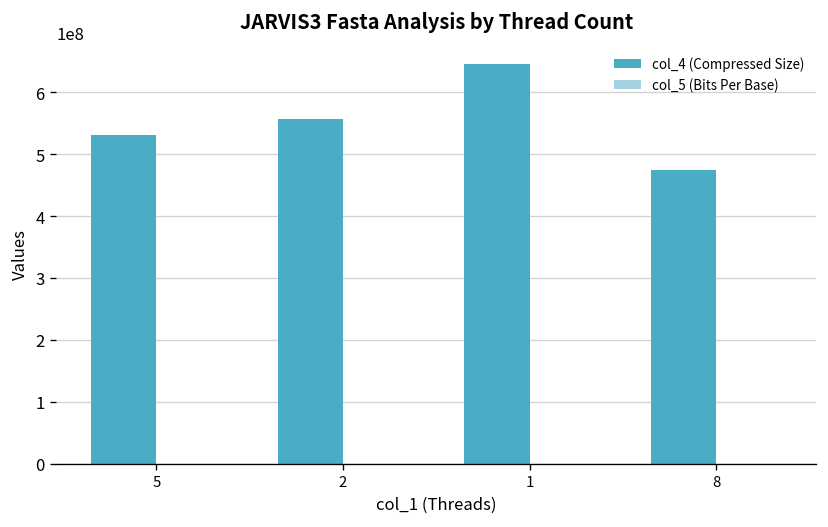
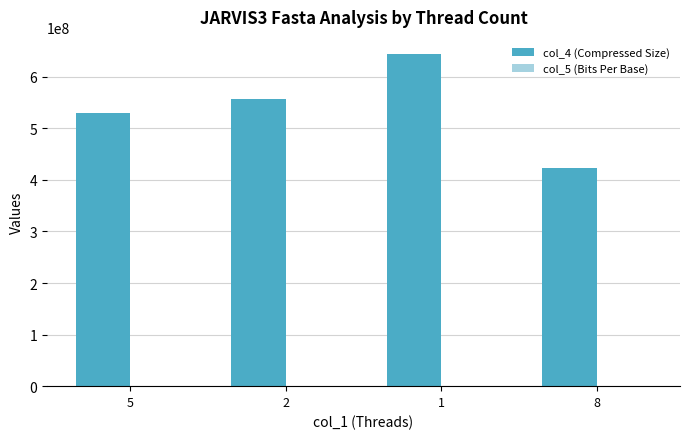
col_4 (Compressed Size), 8: 470000000 -> 420000000
